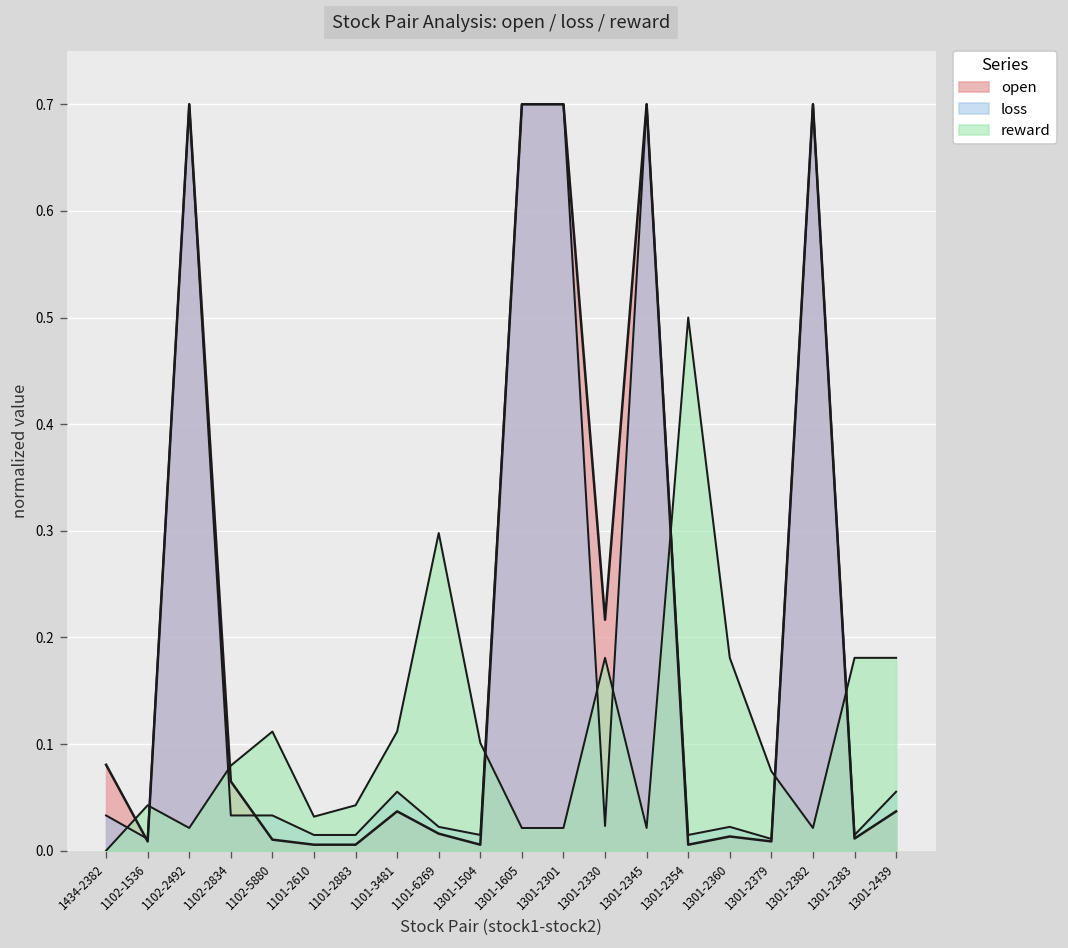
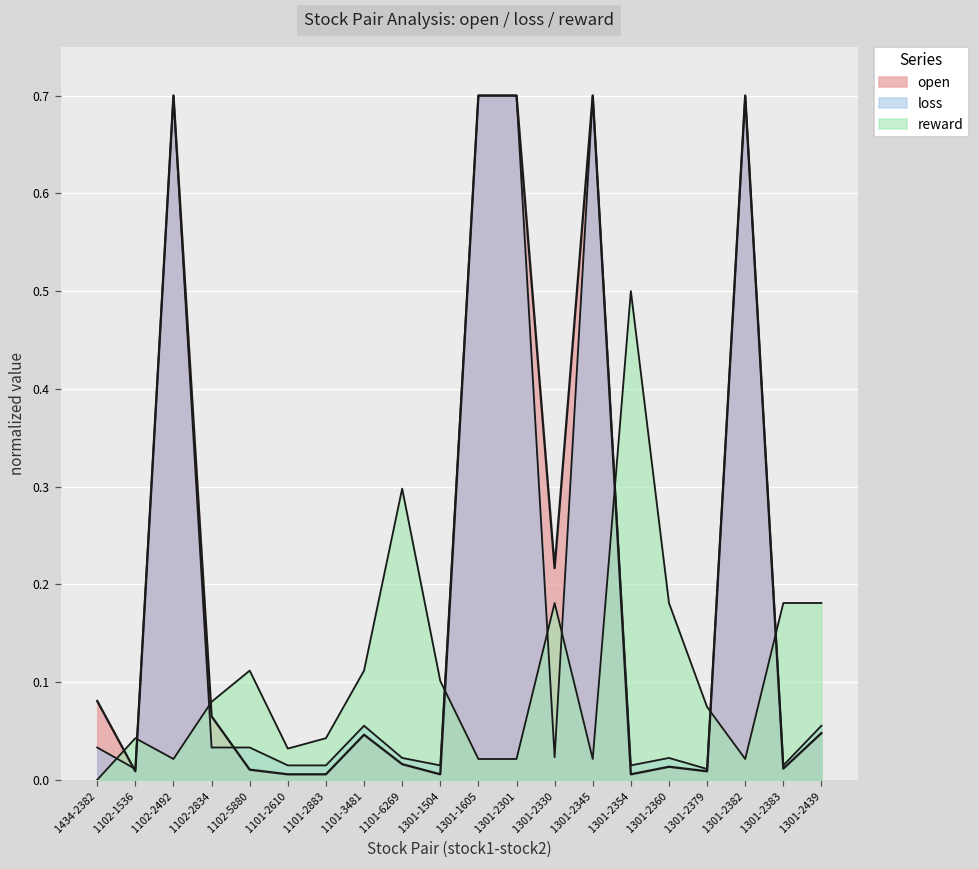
open, 1101-3481: 0.04 -> 0.05
open, 1301-2439: 0.04 -> 0.05
